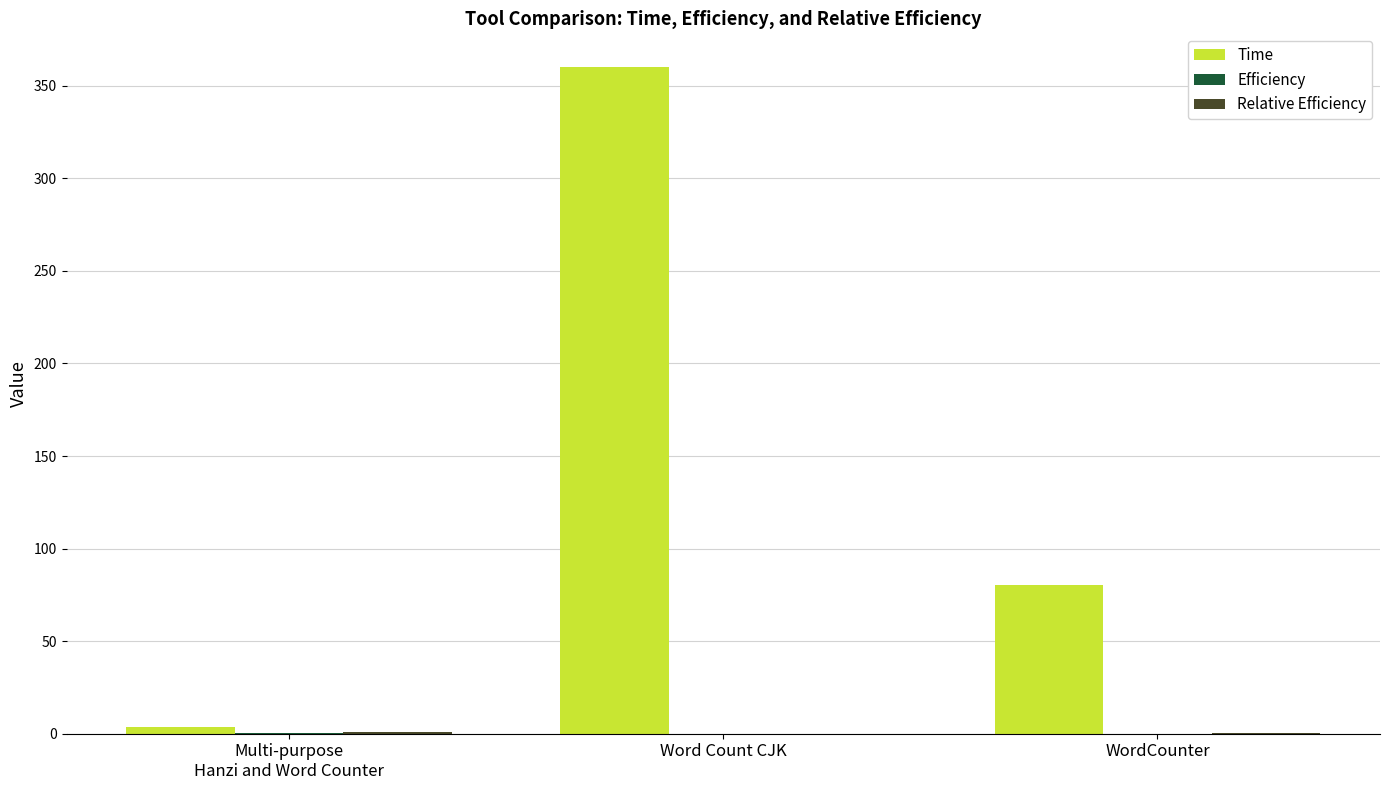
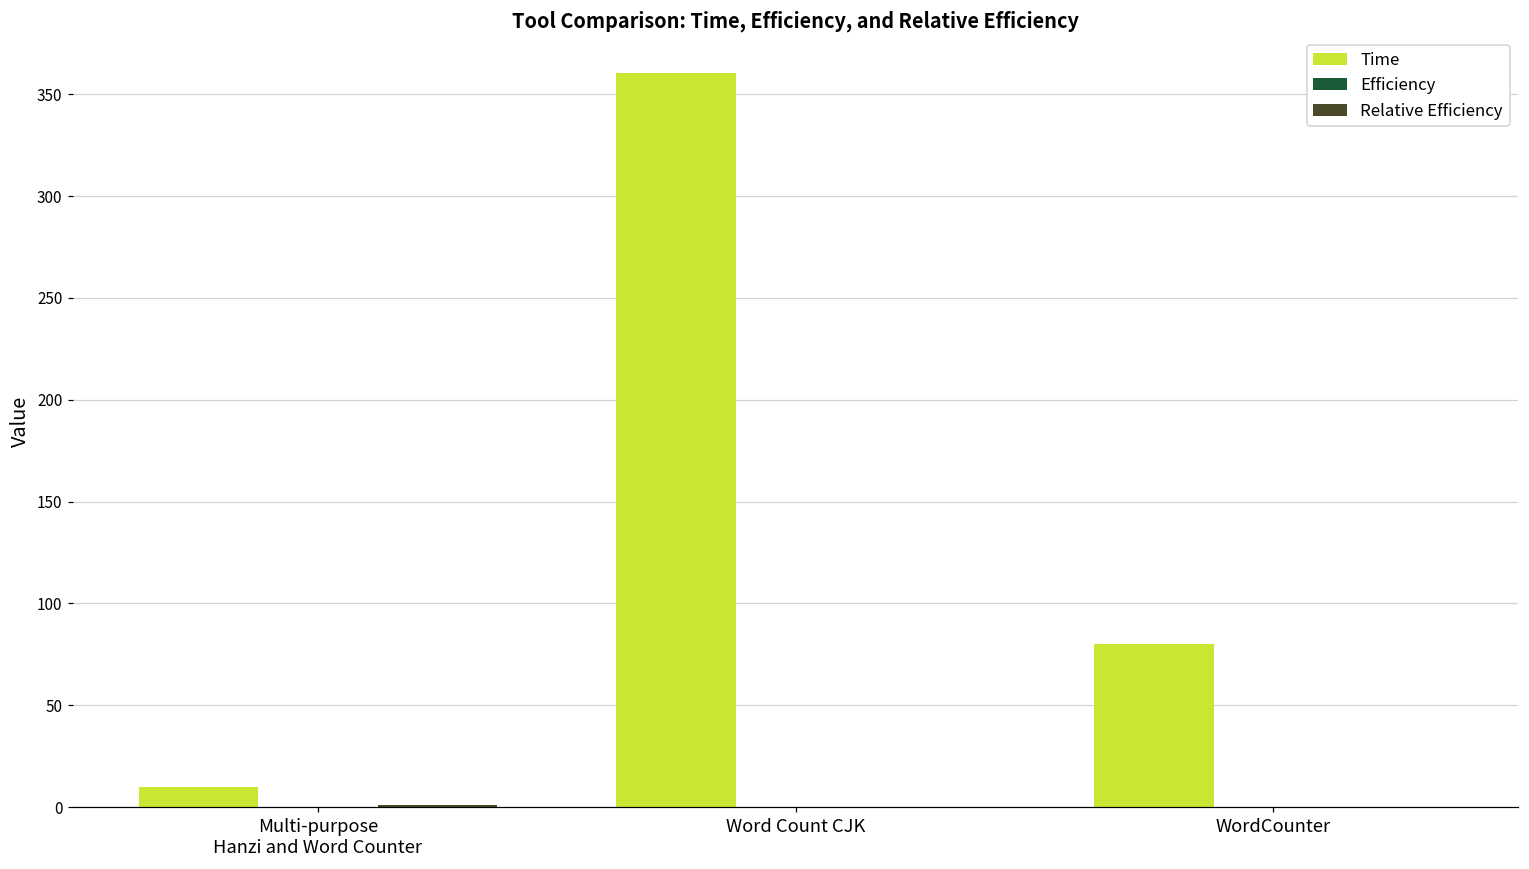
Time, Multi-purpose Hanzi and Word Counter: 3 -> 10
